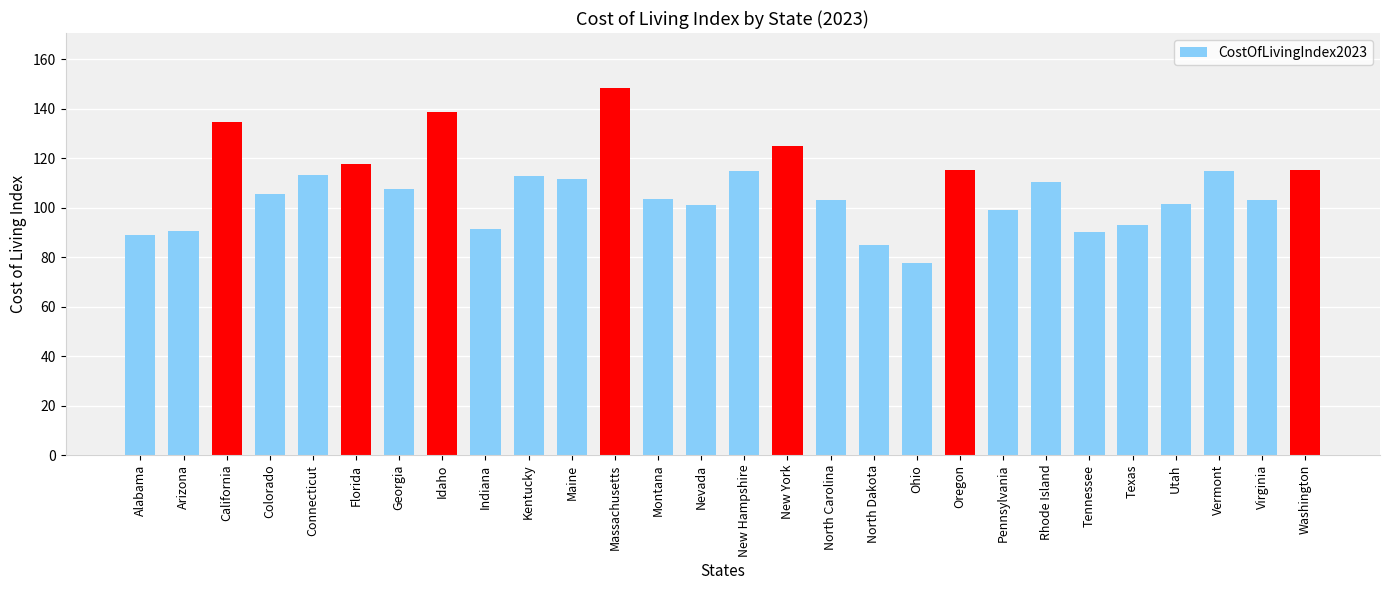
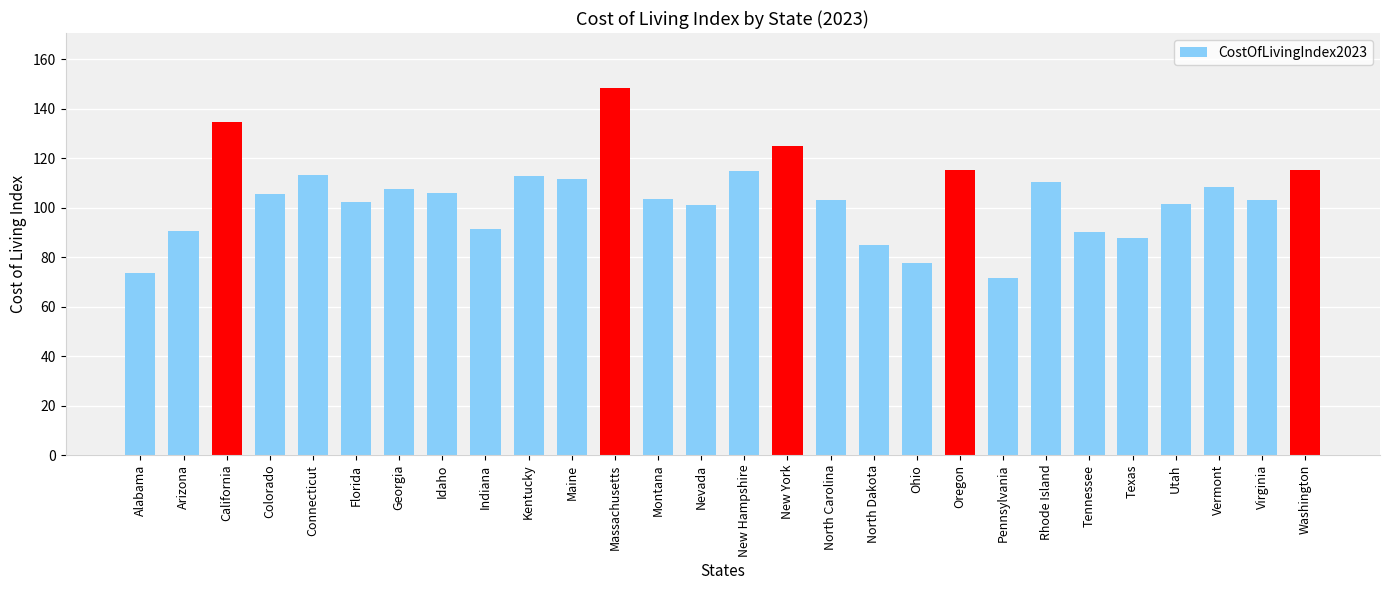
Alabama: 89 -> 74
Florida: 118 -> 102
Idaho: 139 -> 106
Pennsylvania: 99 -> 72
Texas: 93 -> 88
Vermont: 115 -> 108
